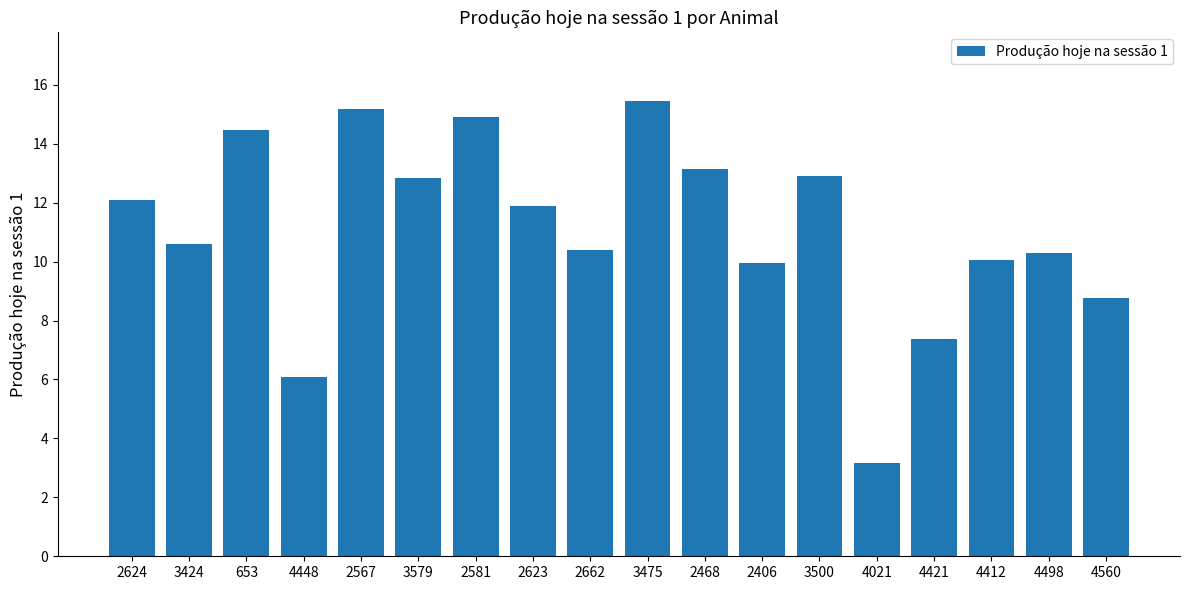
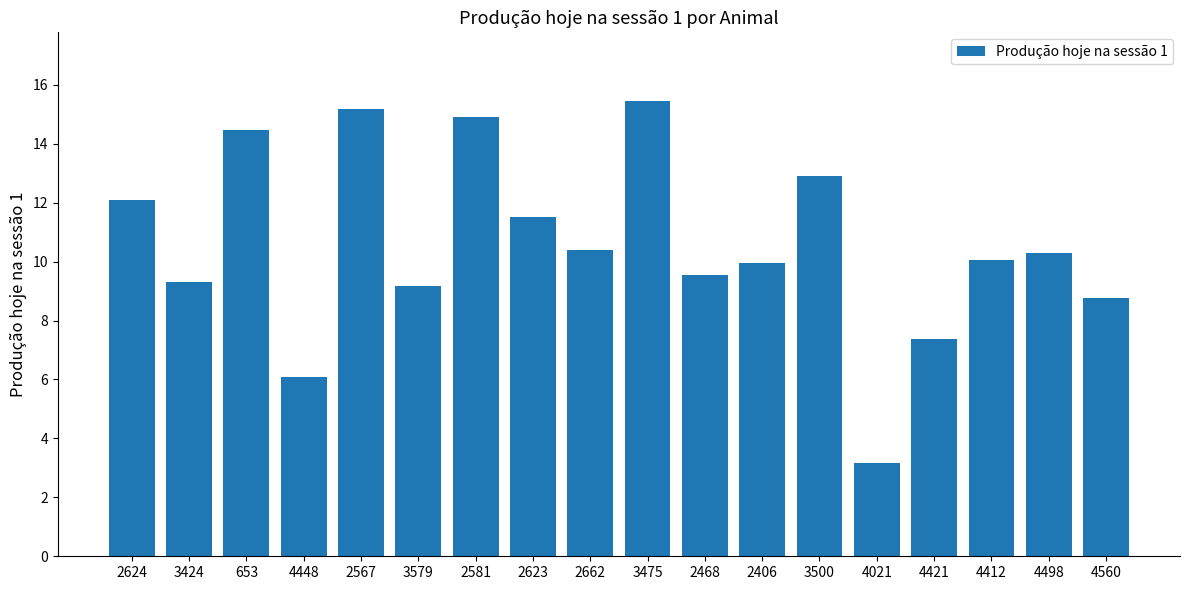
3424: 10.6 -> 9.3
3579: 12.8 -> 9.2
2623: 11.9 -> 11.5
2468: 13.1 -> 9.5
